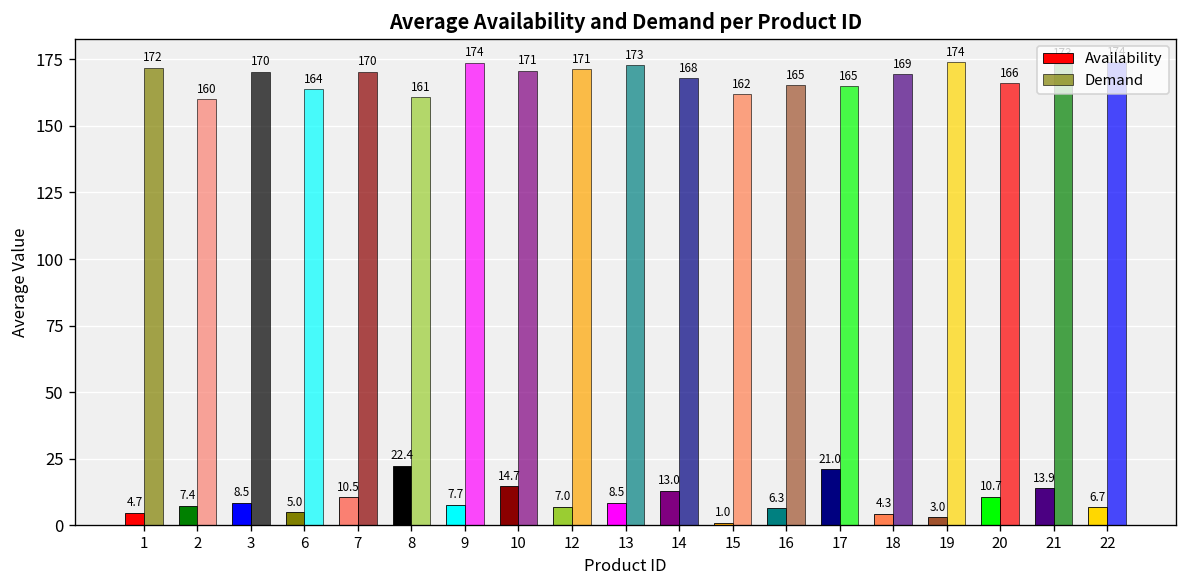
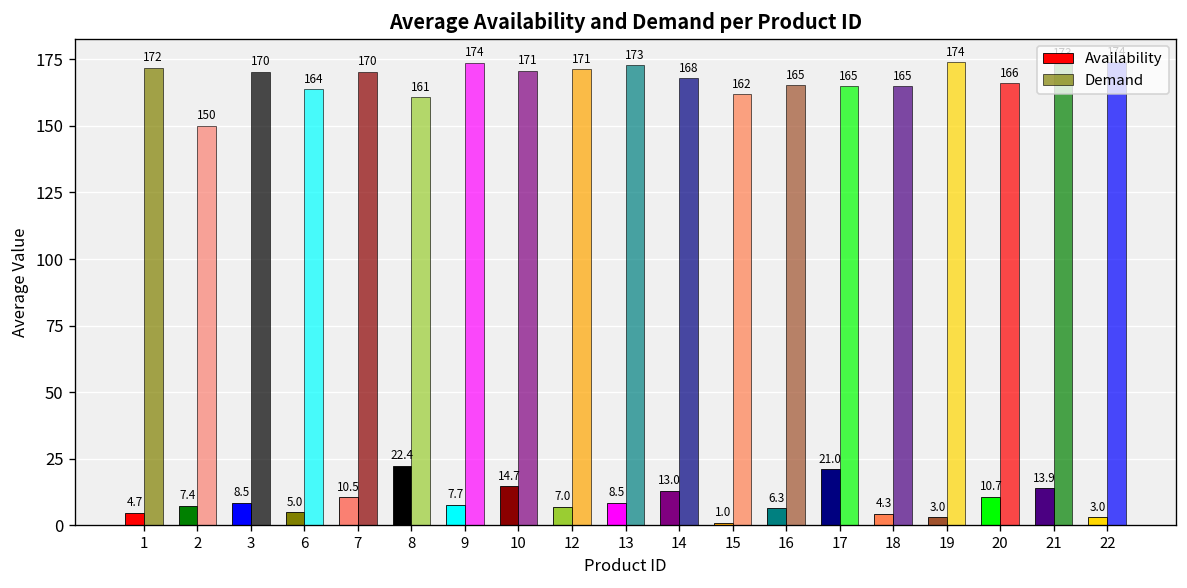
Demand, 2: 160 -> 150
Demand, 18: 169 -> 165
Availability, 22: 6.7 -> 3.0
